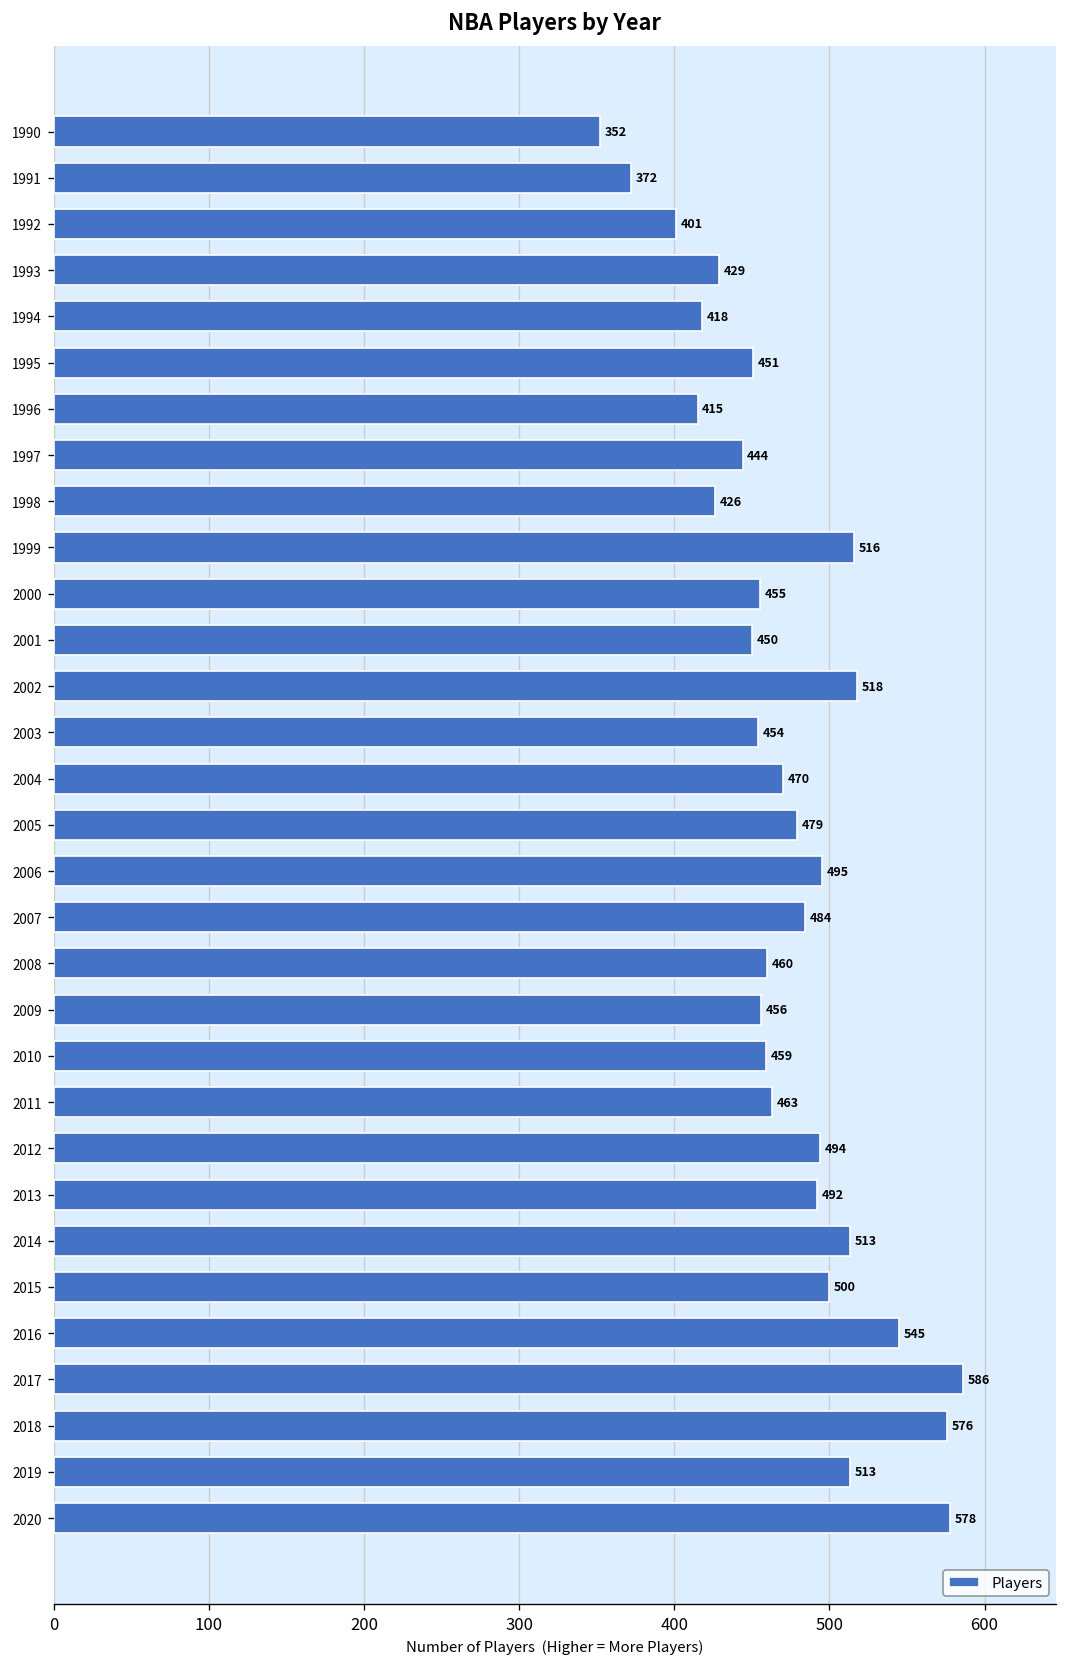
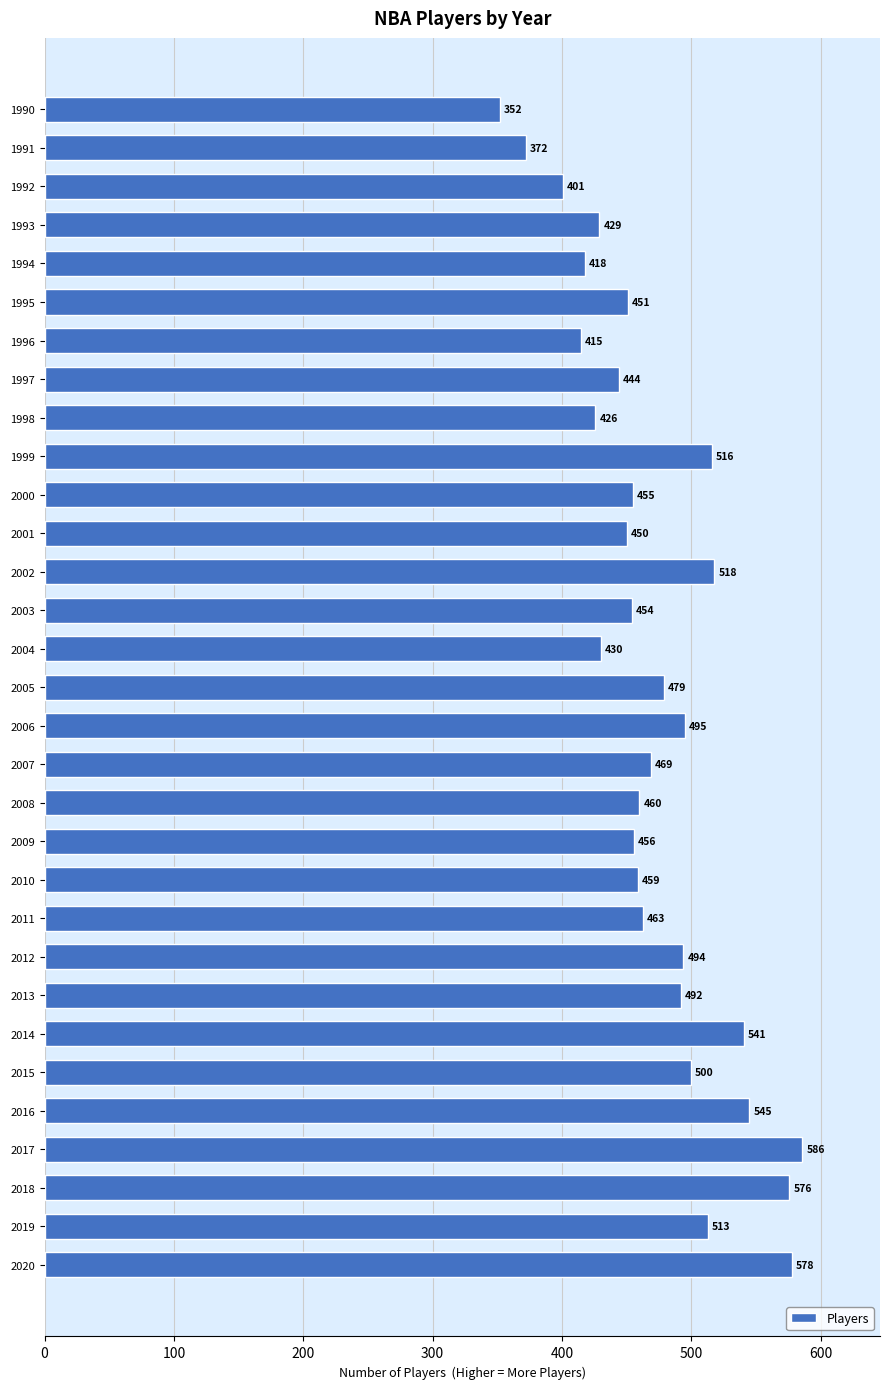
2004: 470 -> 430
2007: 484 -> 469
2014: 513 -> 541
